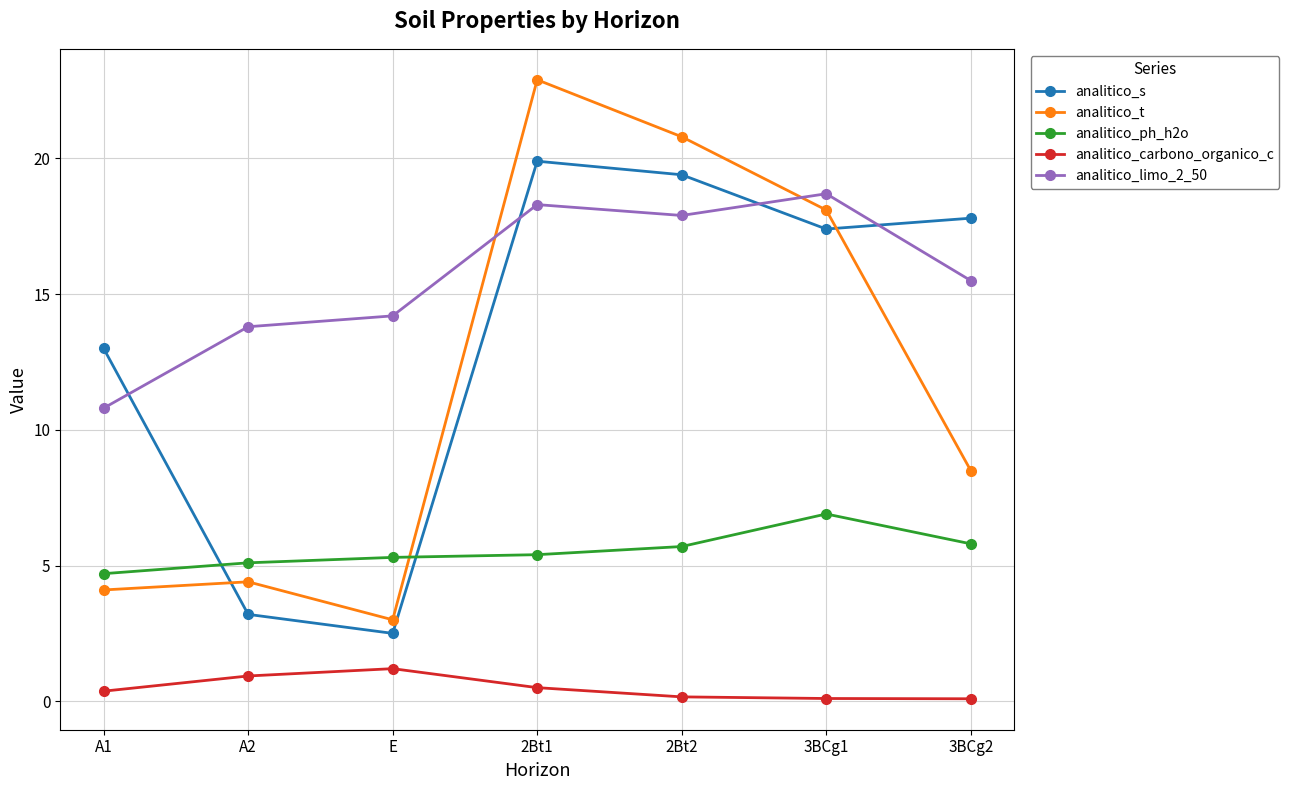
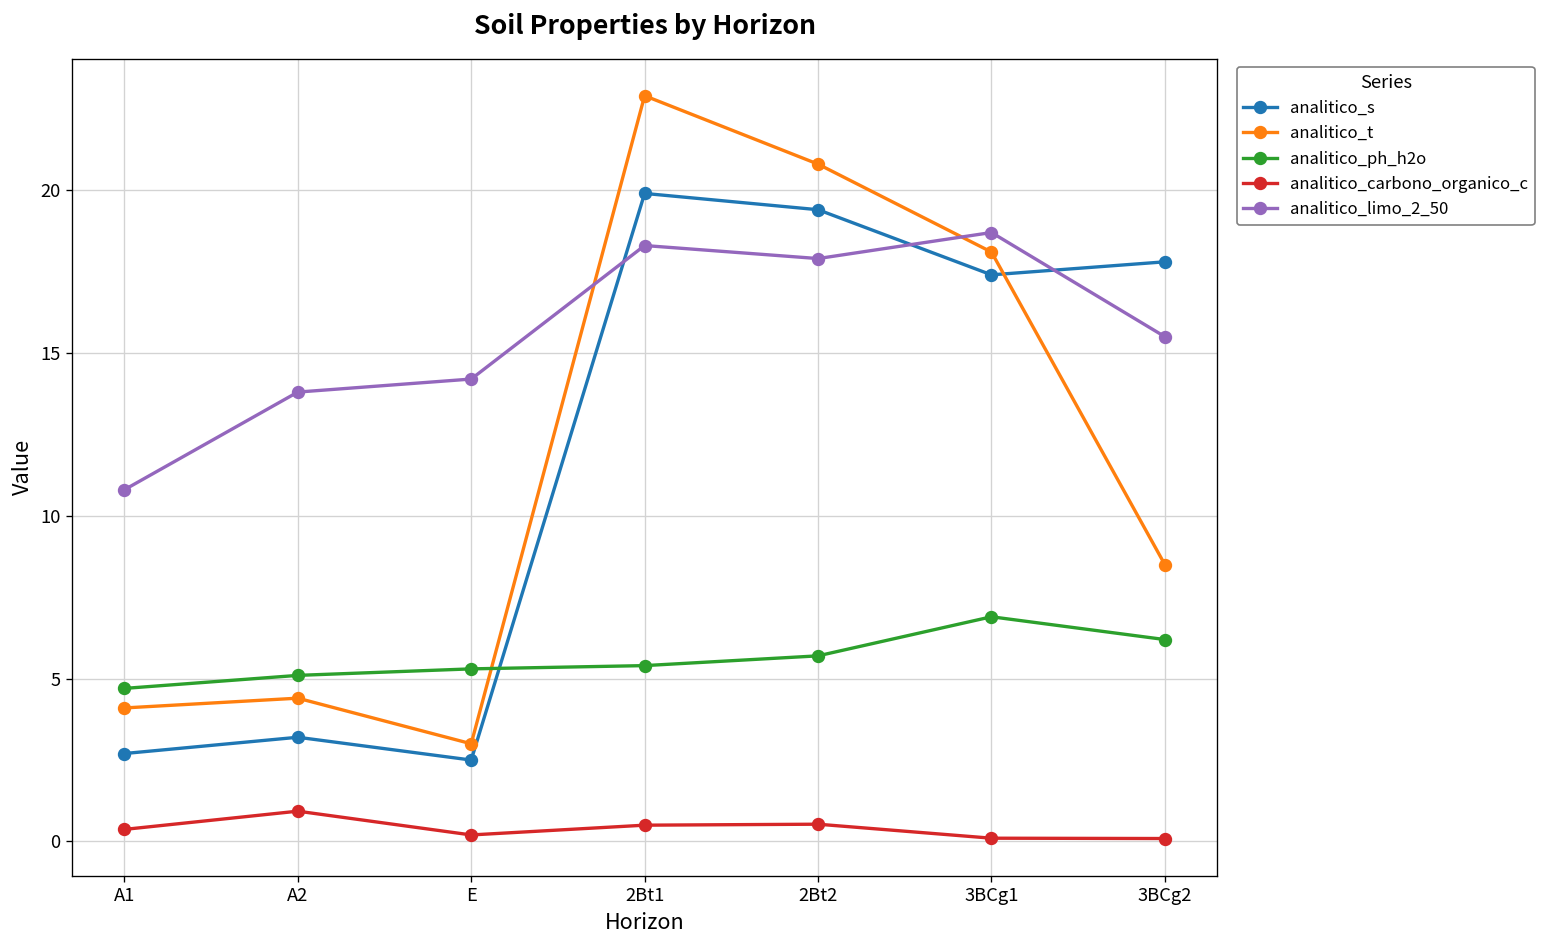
analitico_s, A1: 13.0 -> 2.7
analitico_carbono_organico_c, E: 1.2 -> 0.2
analitico_carbono_organico_c, 2Bt2: 0.2 -> 0.5
analitico_ph_h2o, 3BCg2: 5.8 -> 6.2
